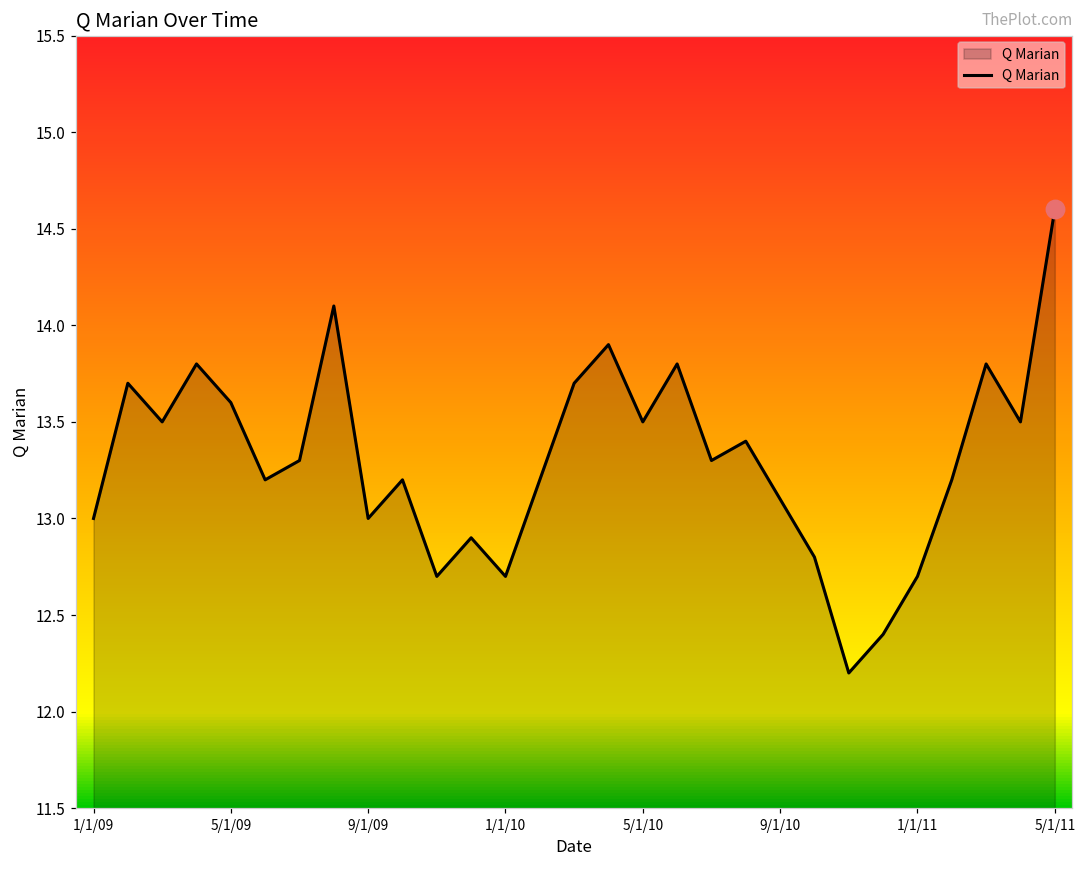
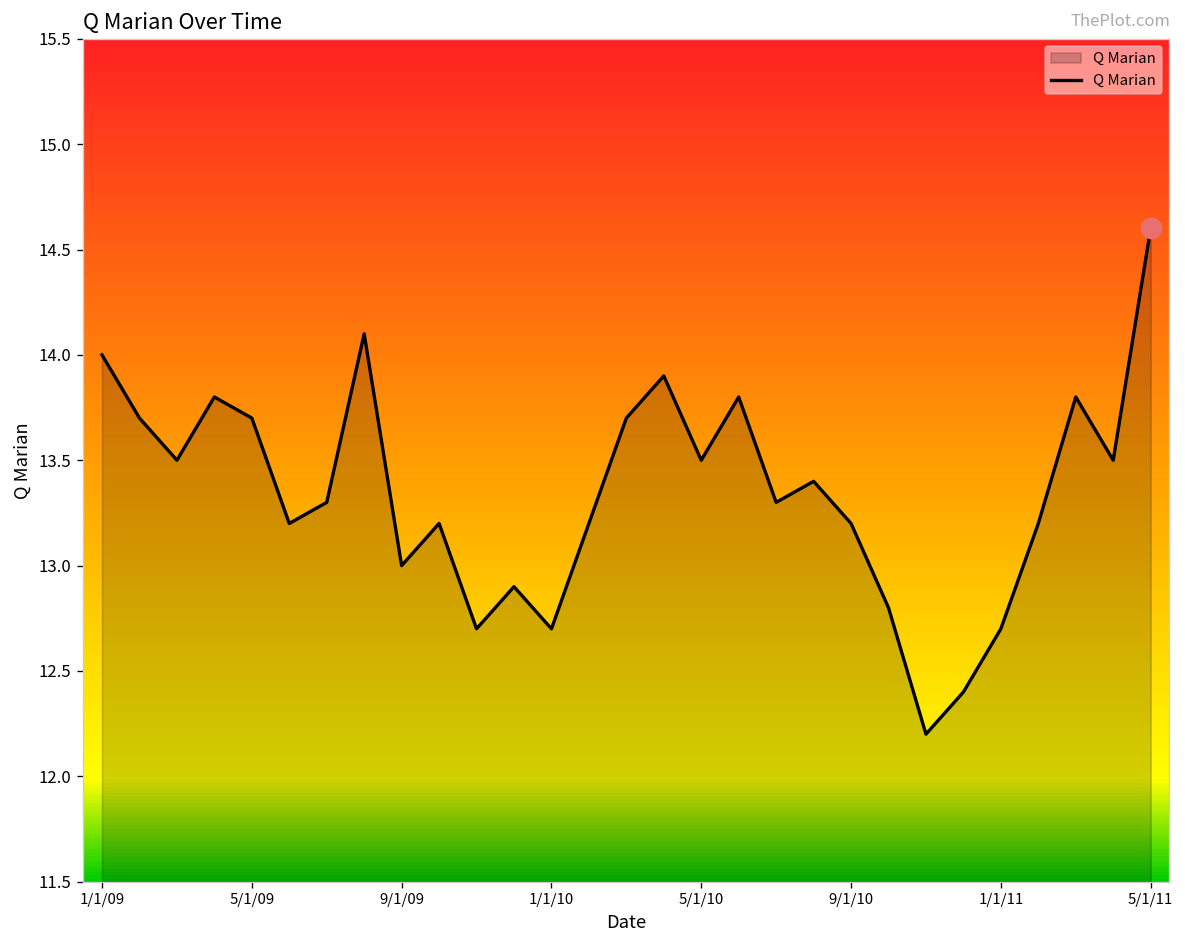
Q Marian, 1/1/09: 13 -> 14
Q Marian, 5/1/09: 13.6 -> 13.7
Q Marian, 9/1/10: 13.1 -> 13.2
